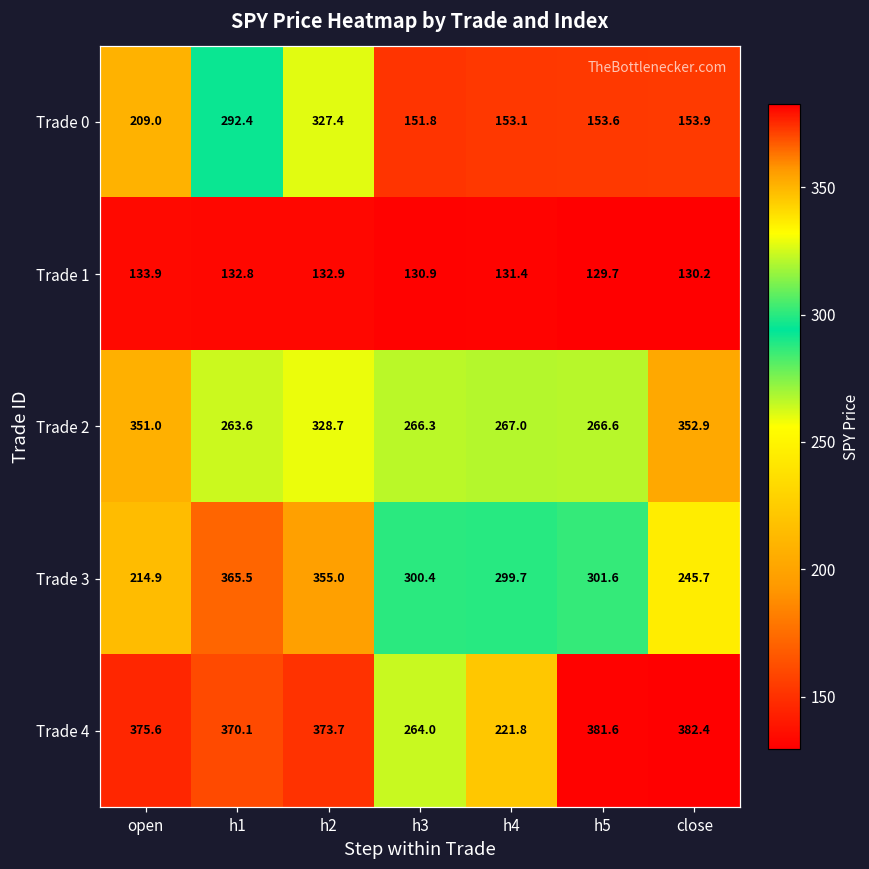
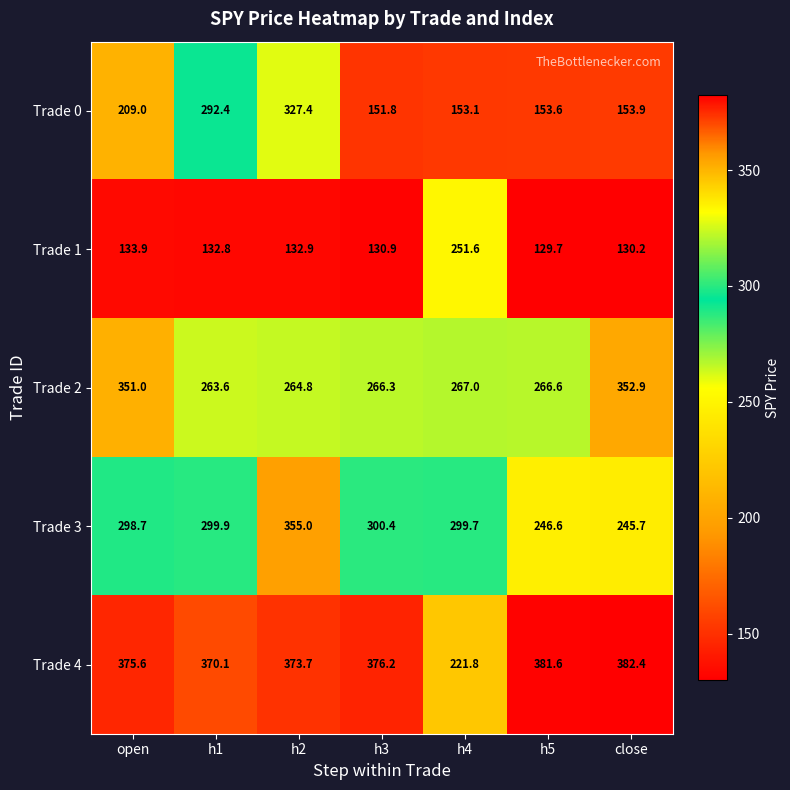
Trade 1, h4: 131.4 -> 251.6
Trade 2, h2: 328.7 -> 264.8
Trade 3, open: 214.9 -> 298.7
Trade 3, h1: 365.5 -> 299.9
Trade 3, h5: 301.6 -> 246.6
Trade 4, h3: 264.0 -> 376.2
